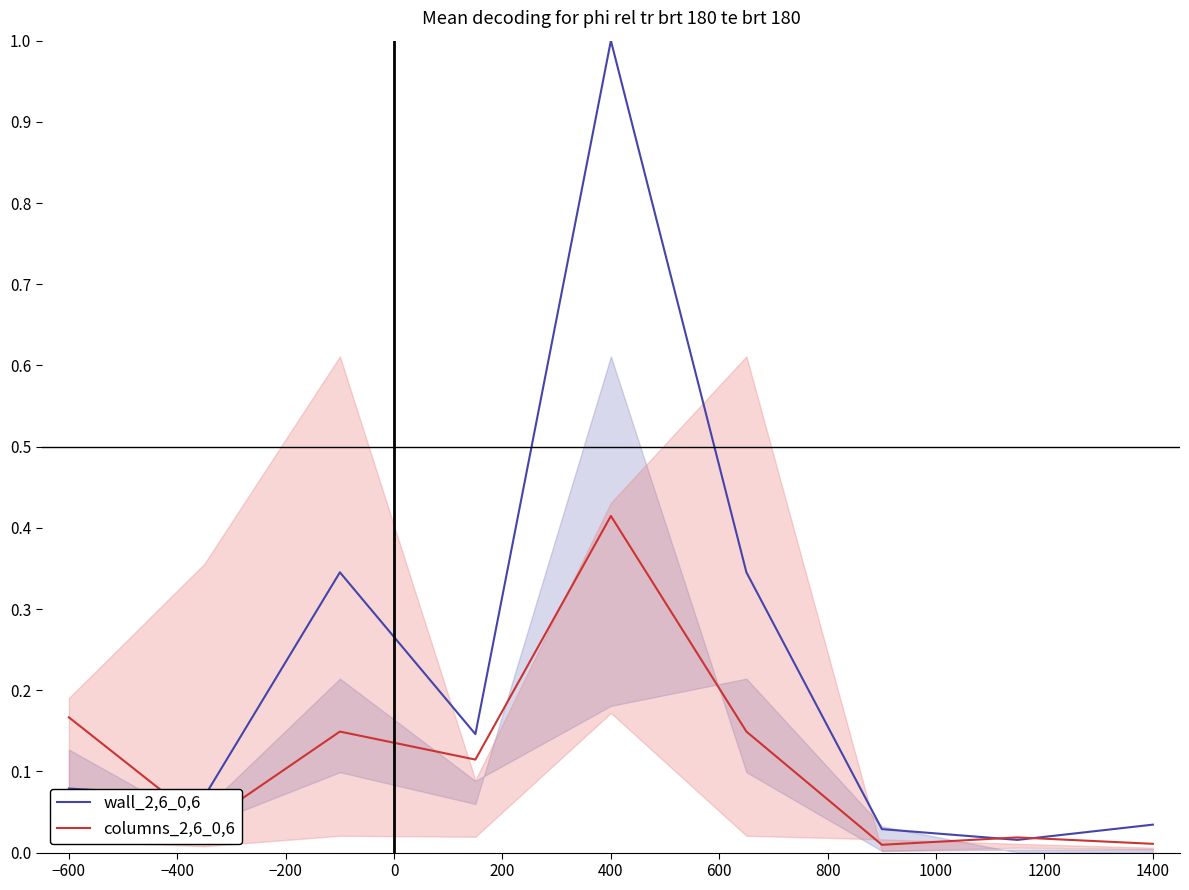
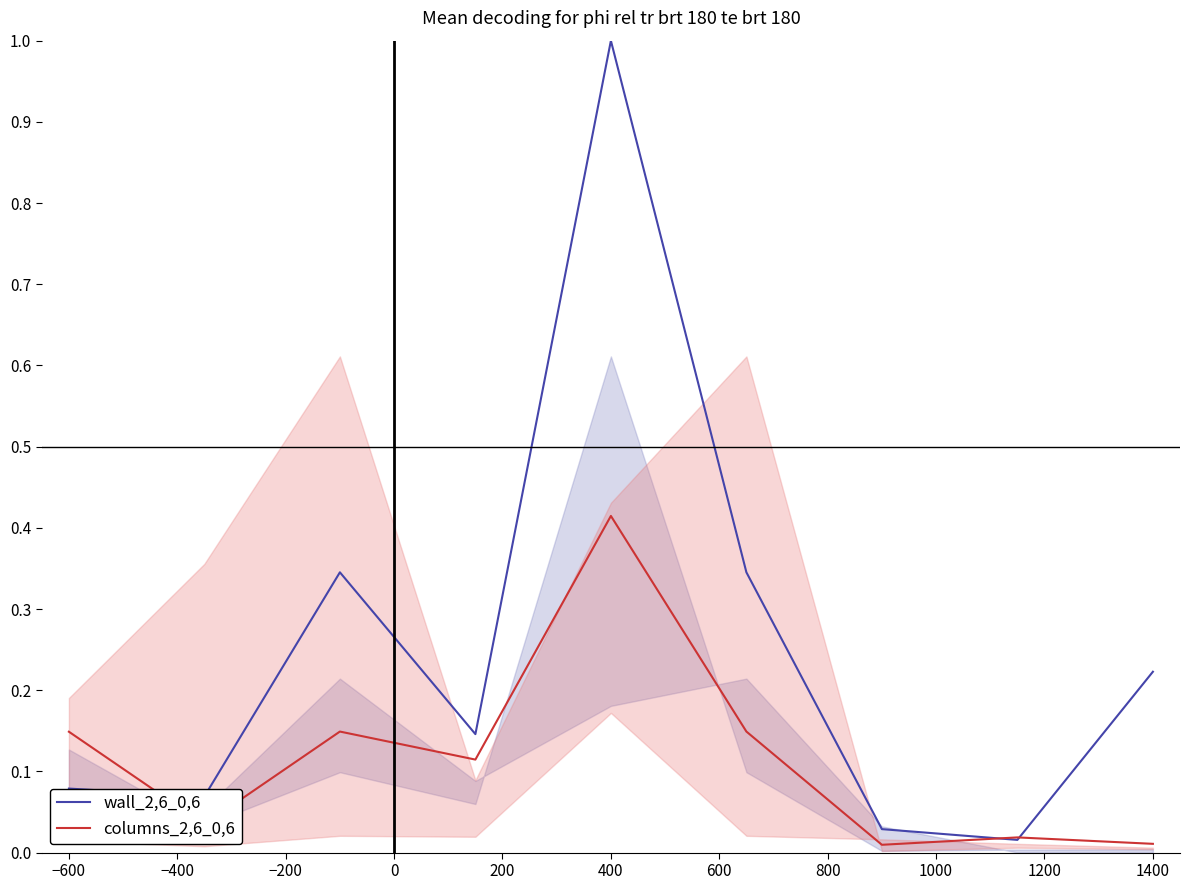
columns_2,6_0,6, −600: 0.17 -> 0.15
wall_2,6_0,6, 1400: 0.03 -> 0.22
